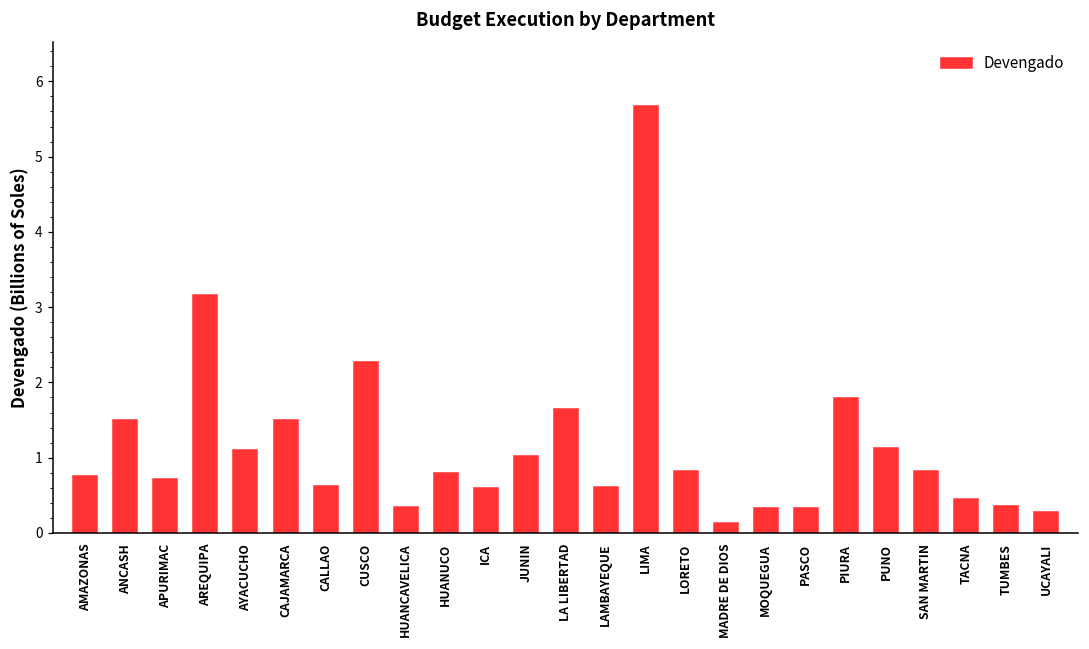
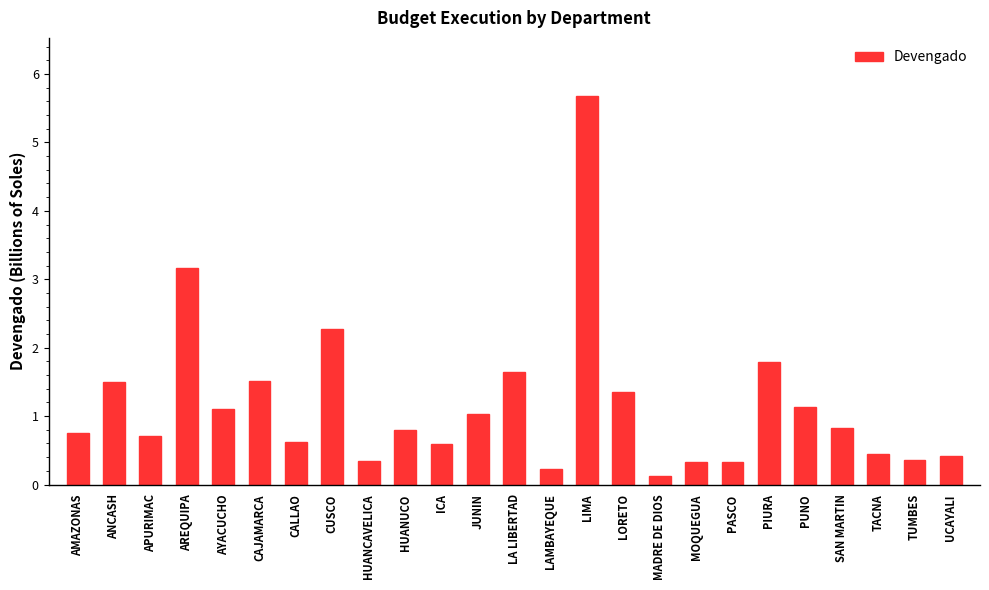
LAMBAYEQUE: 0.6 -> 0.2
LORETO: 0.8 -> 1.4
UCAYALI: 0.3 -> 0.4
